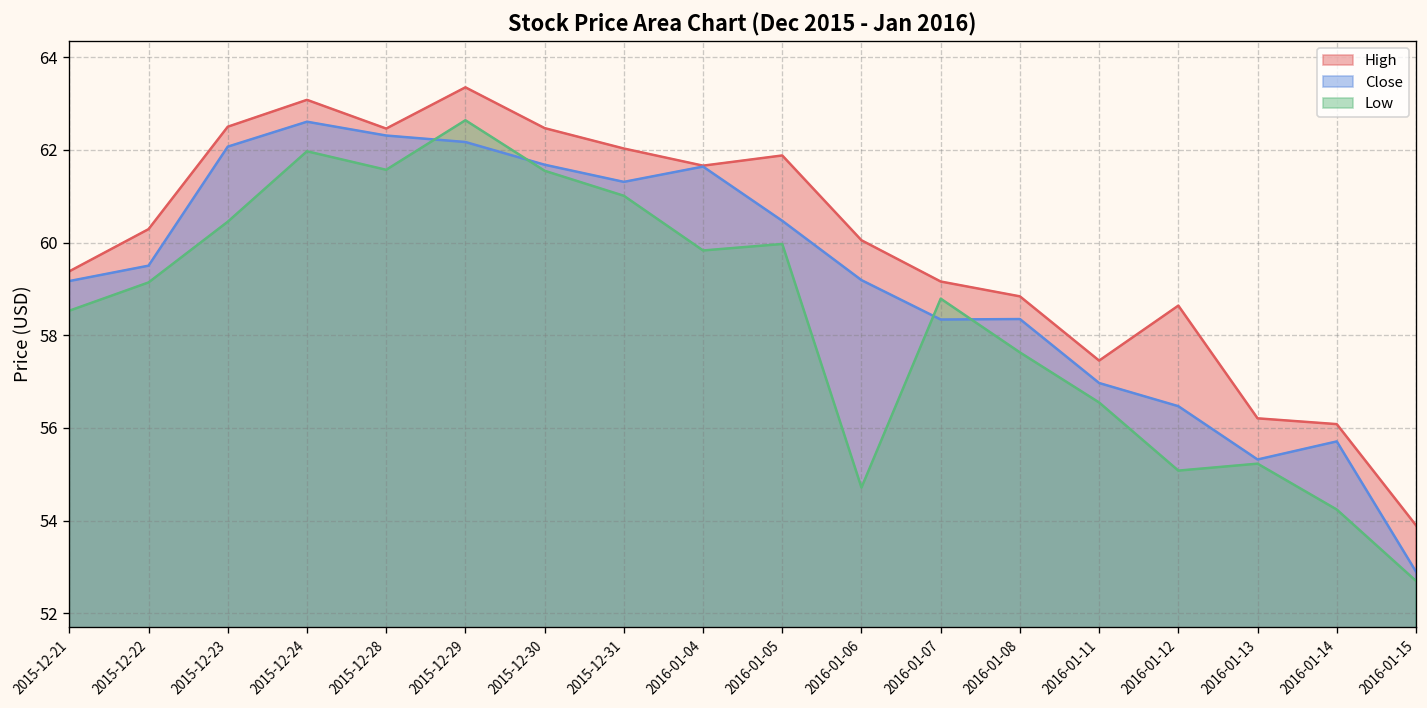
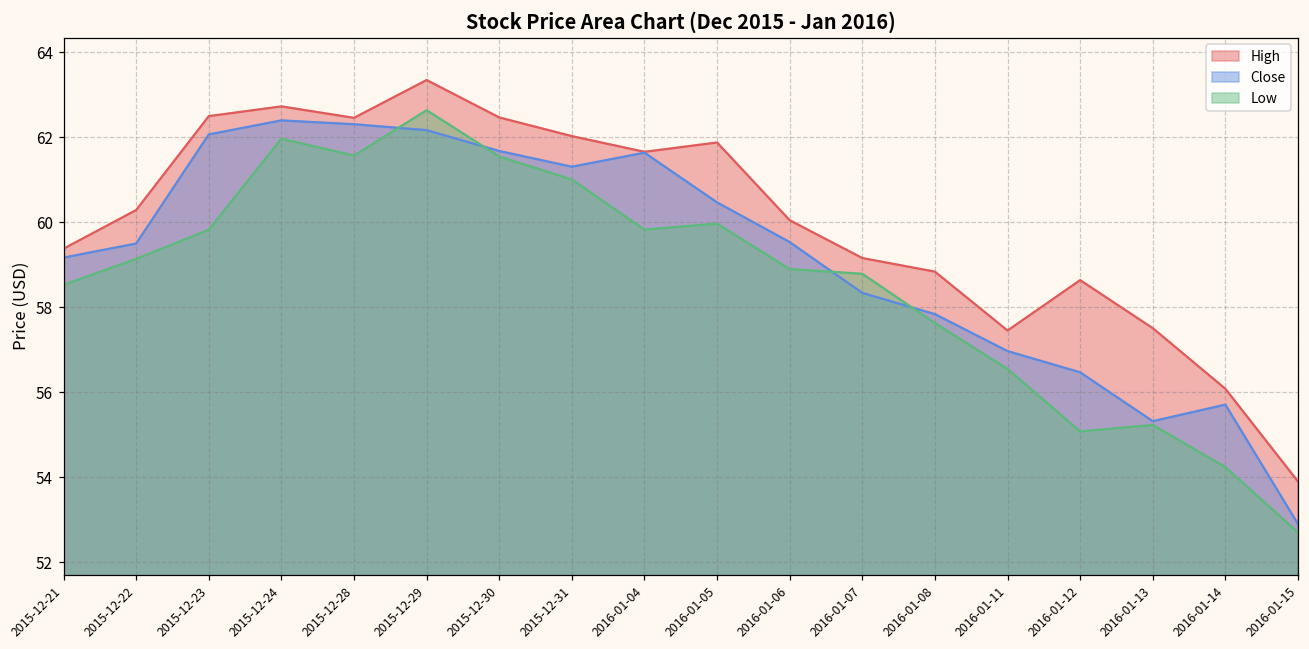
Low, 2015-12-23: 60.5 -> 59.8
High, 2015-12-24: 63.1 -> 62.7
Close, 2015-12-24: 62.6 -> 62.4
Close, 2016-01-06: 59.2 -> 59.5
Low, 2016-01-06: 54.7 -> 58.9
Close, 2016-01-08: 58.4 -> 57.8
High, 2016-01-13: 56.2 -> 57.5
